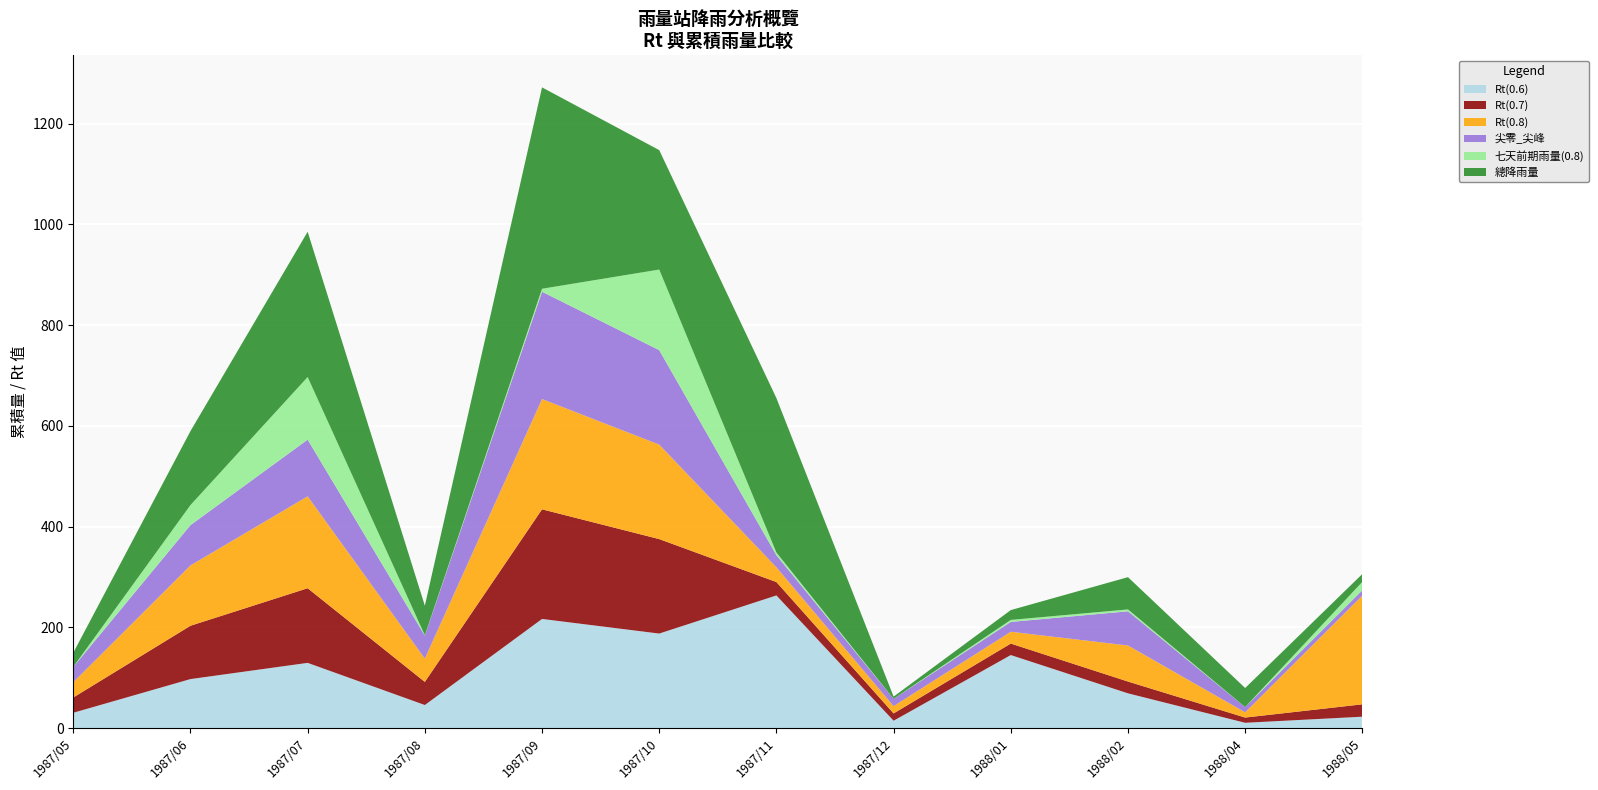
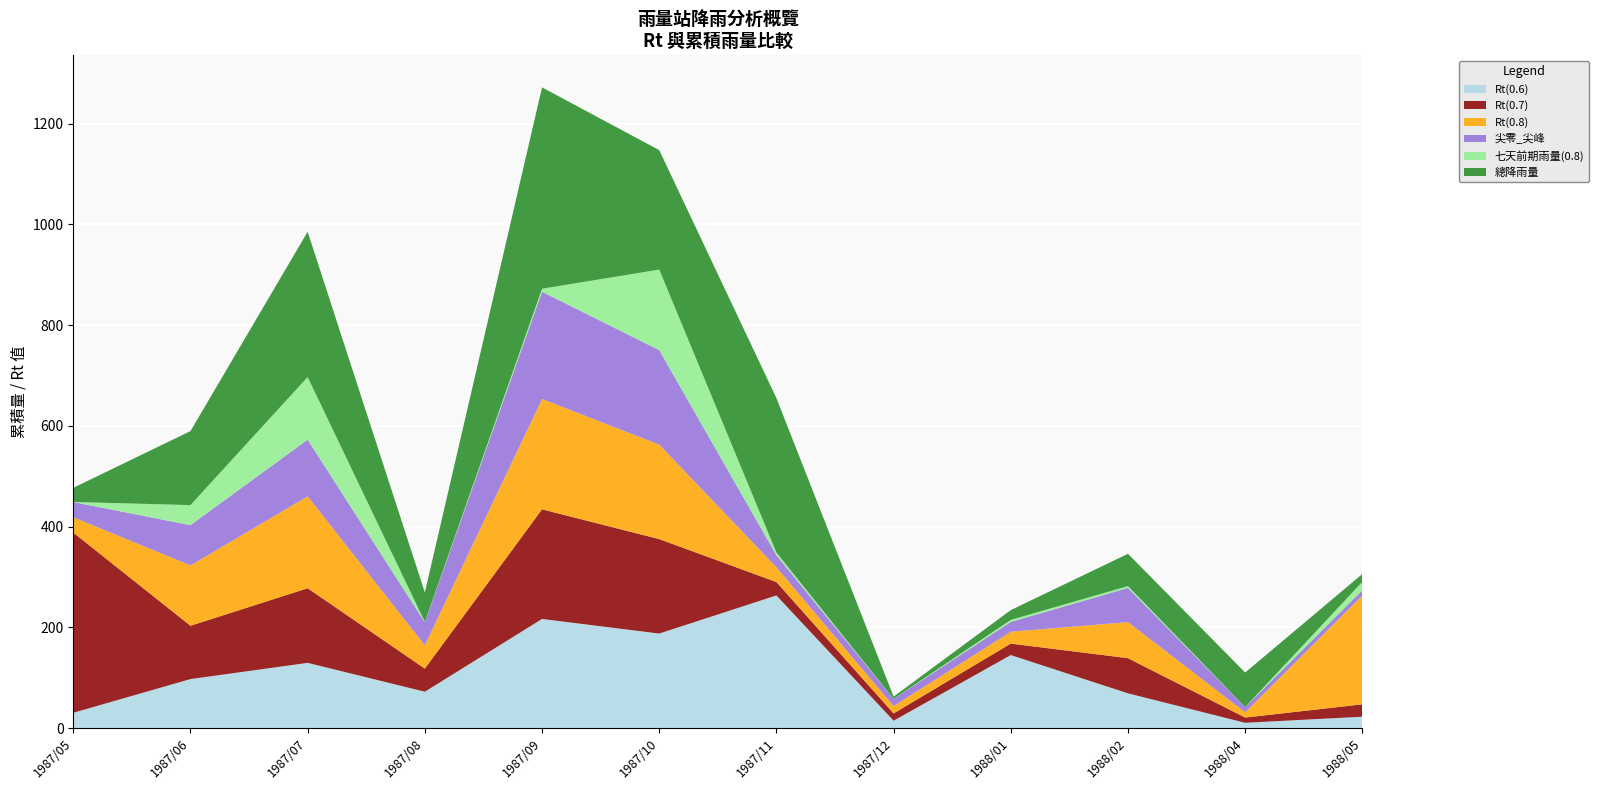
Rt(0.7), 1987/05: 30 -> 360
Rt(0.6), 1987/08: 50 -> 70
Rt(0.7), 1988/02: 20 -> 70
總降雨量, 1988/04: 40 -> 70
